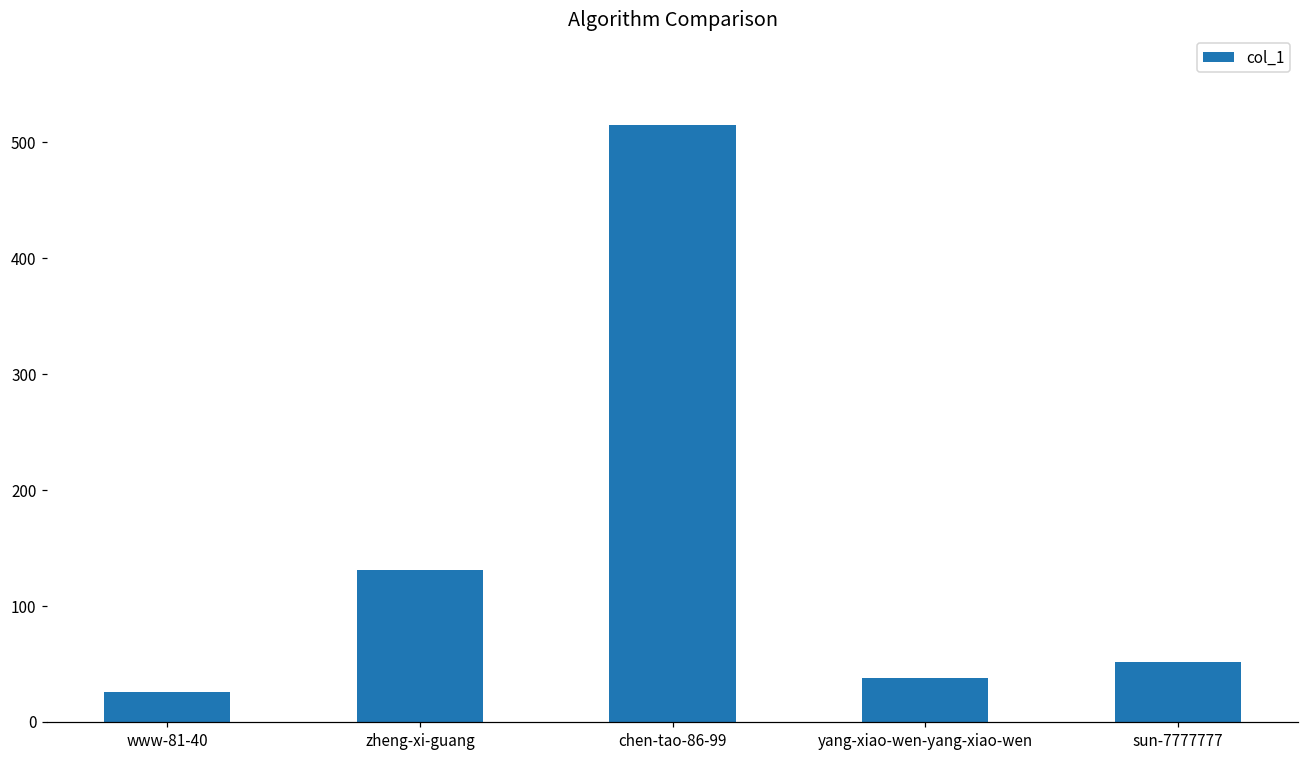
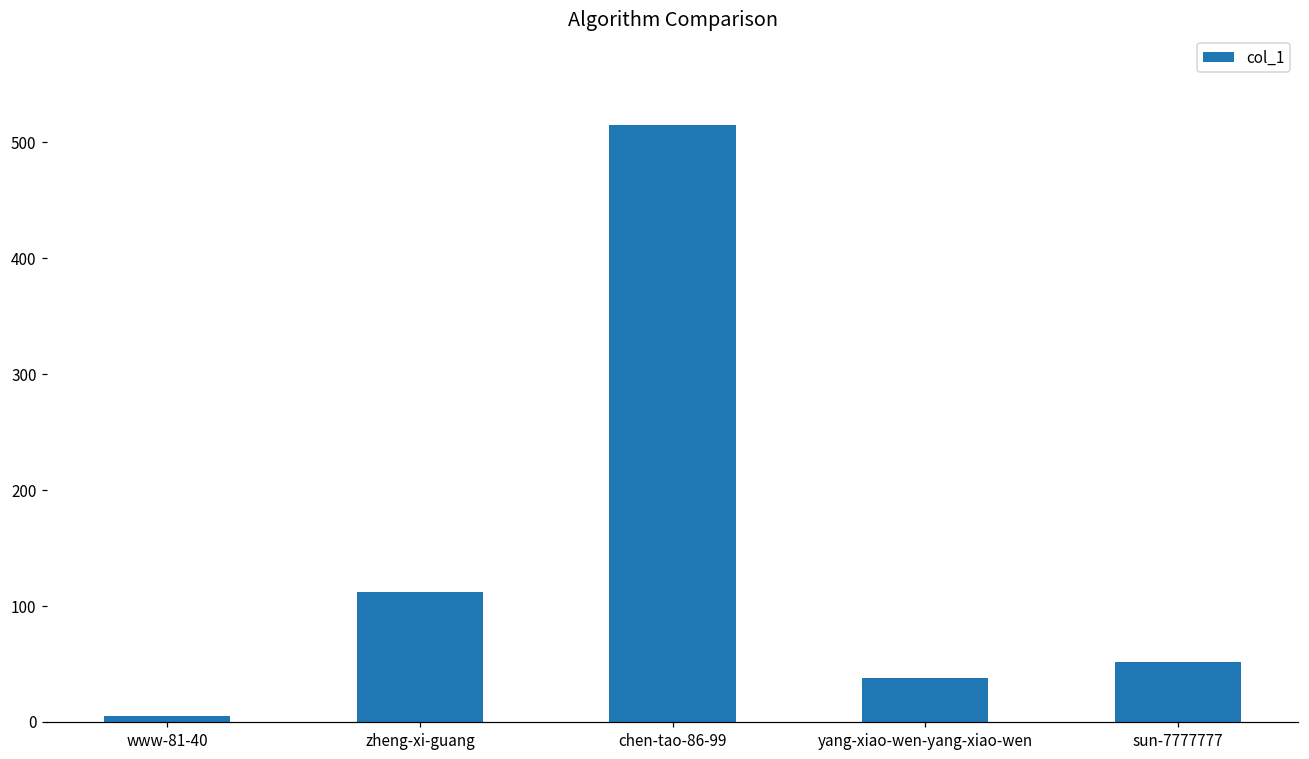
www-81-40: 26 -> 5
zheng-xi-guang: 131 -> 112
